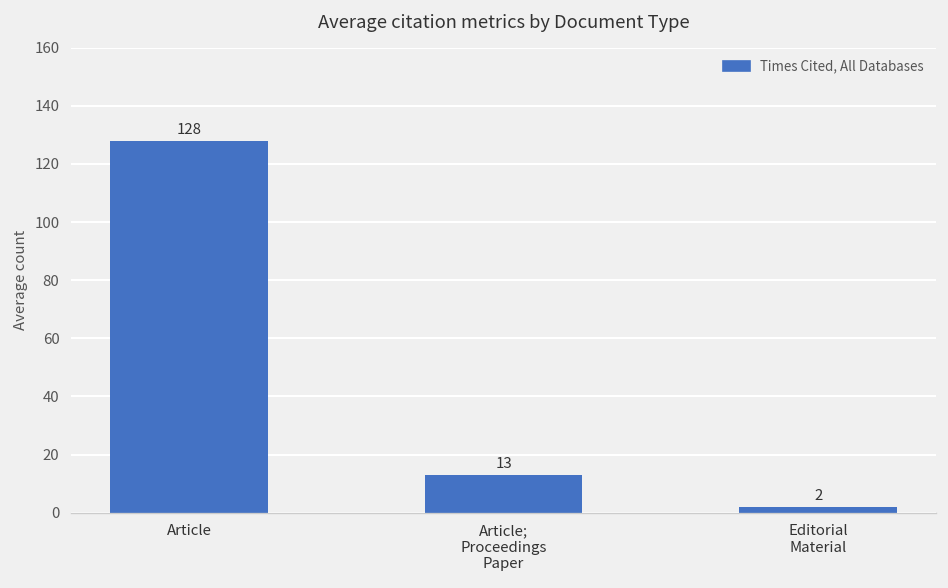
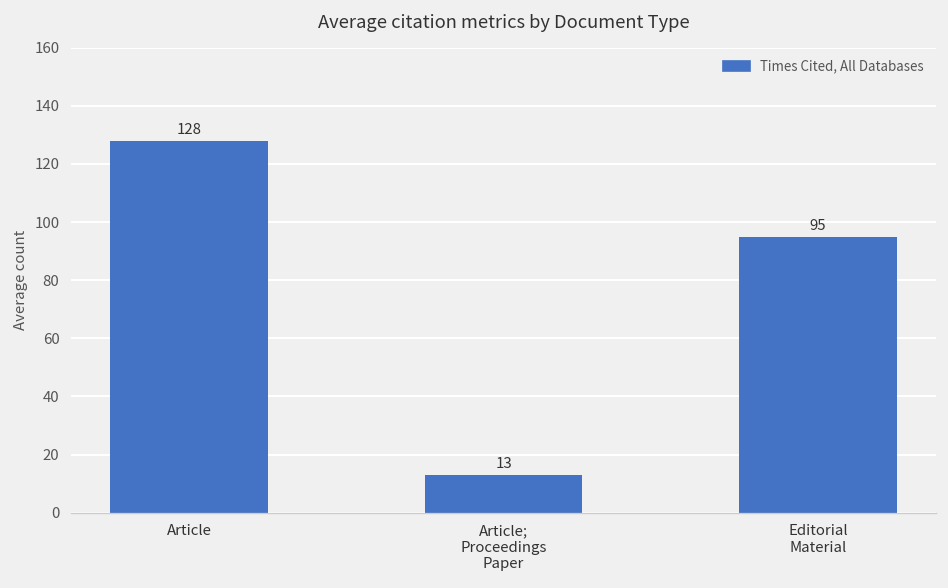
Editorial Material: 2 -> 95
